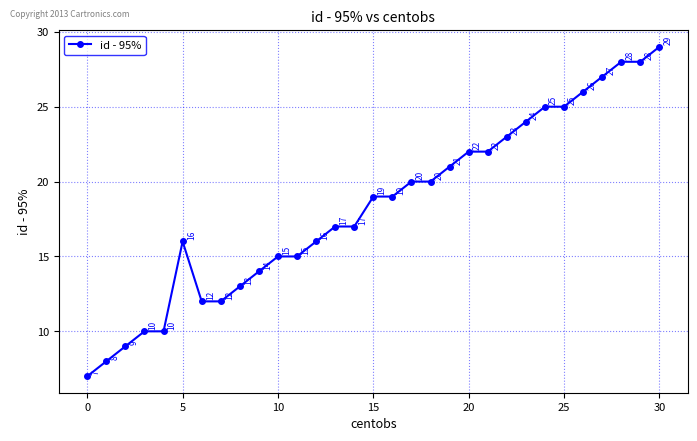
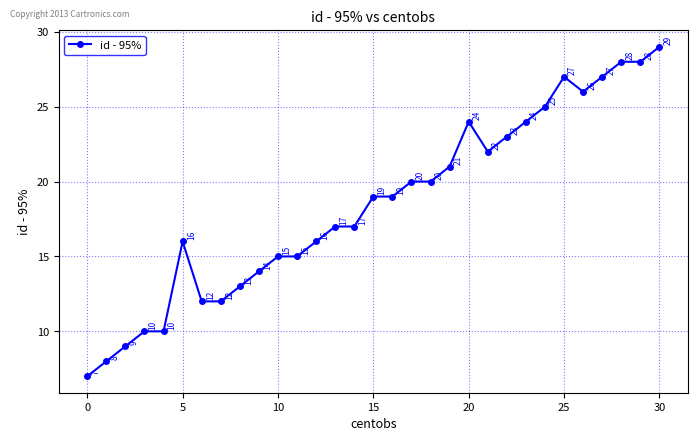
20: 22 -> 24
25: 25 -> 27
